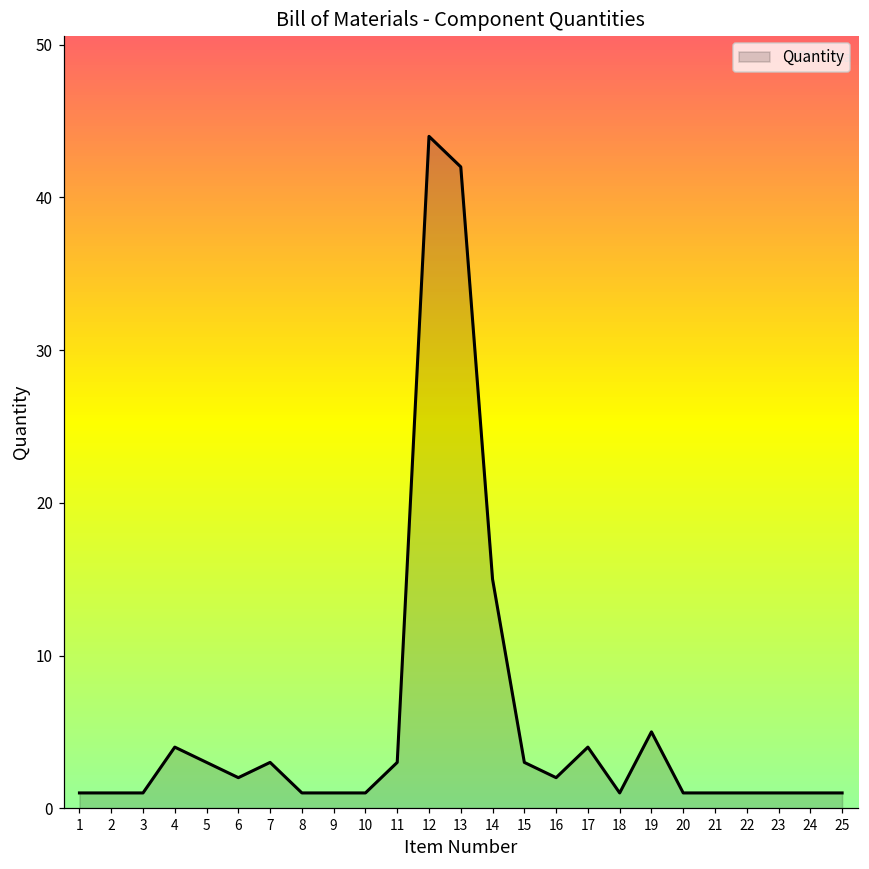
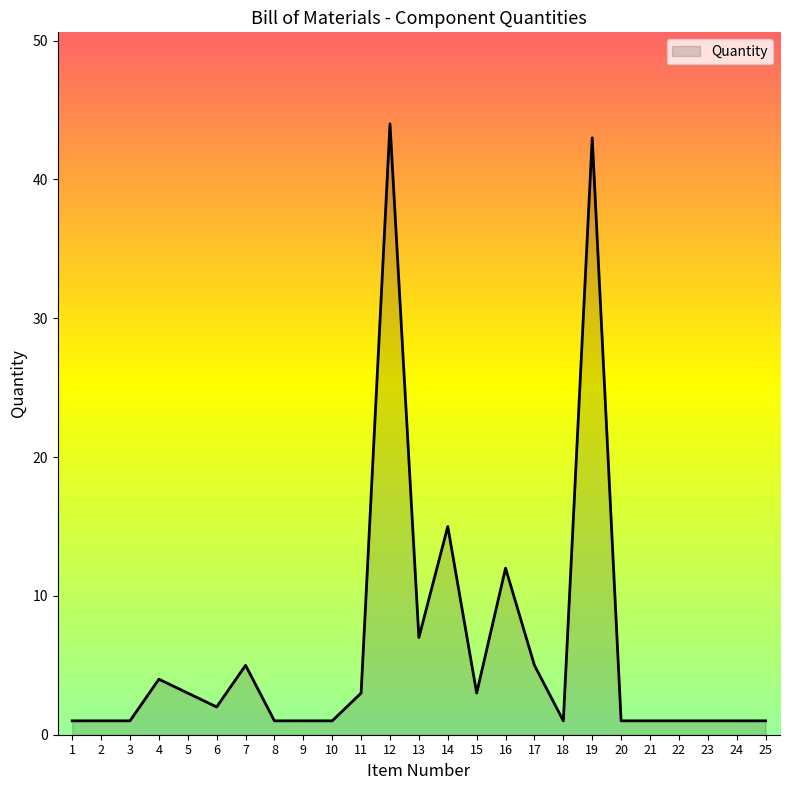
7: 3 -> 5
13: 42 -> 7
16: 2 -> 12
17: 4 -> 5
19: 5 -> 43
